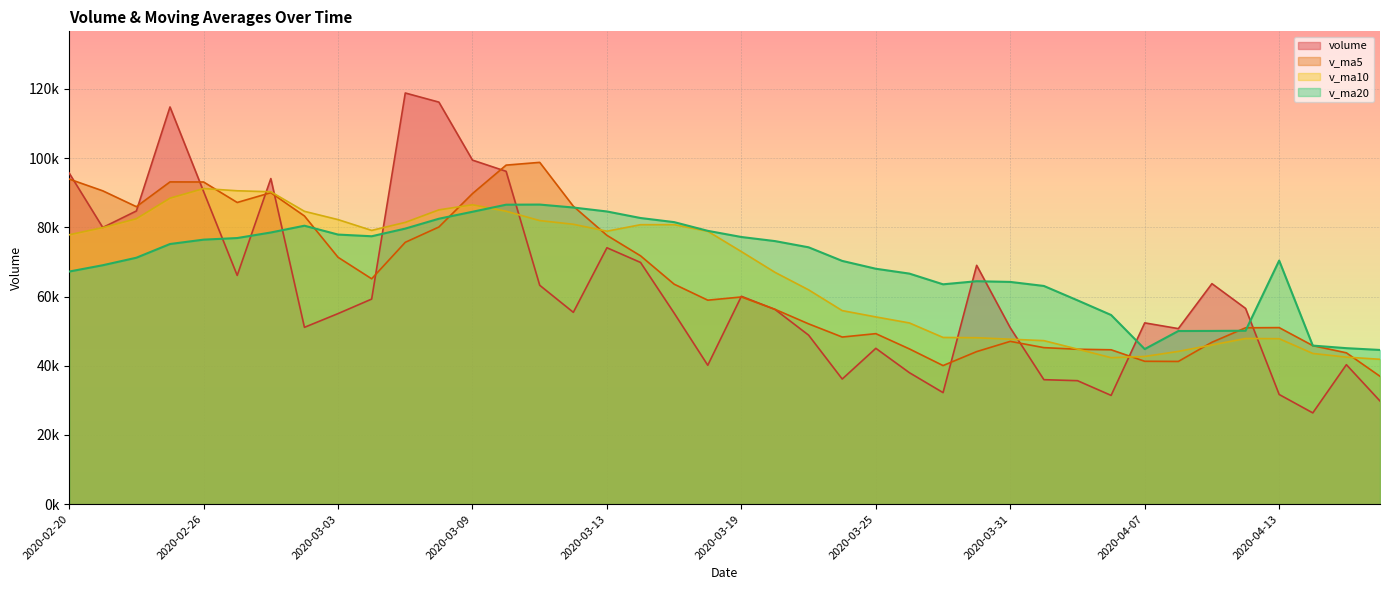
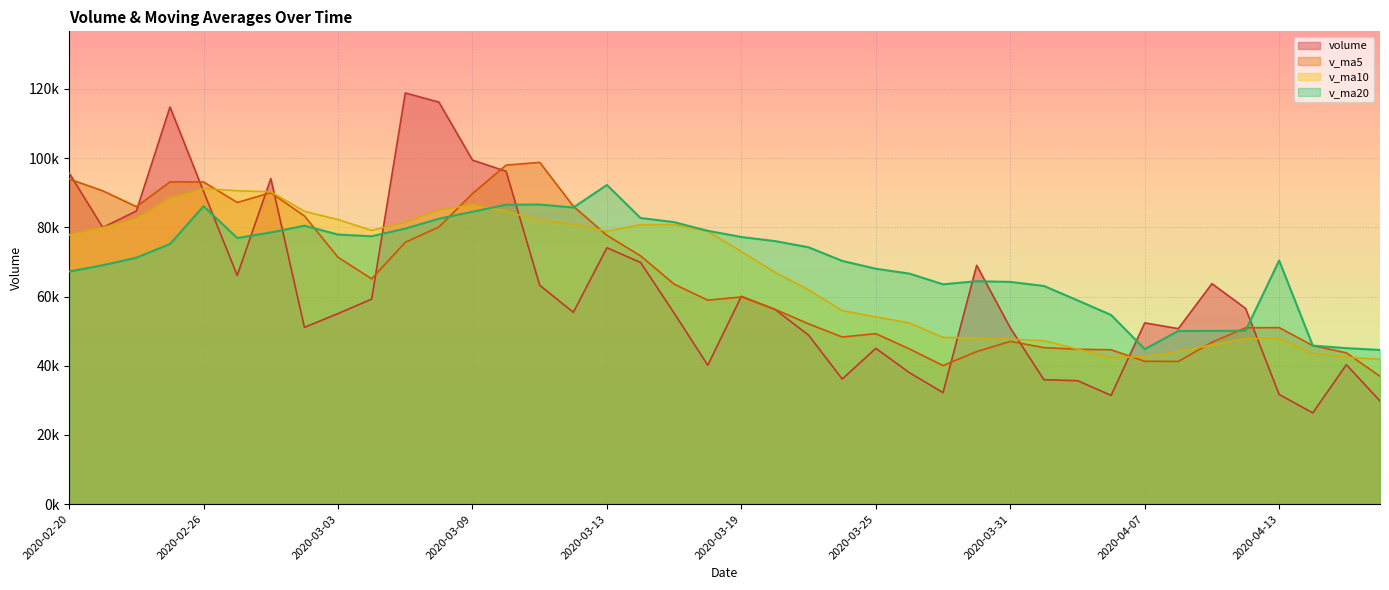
v_ma20, 2020-02-26: 76000 -> 86000
v_ma20, 2020-03-13: 85000 -> 92000
